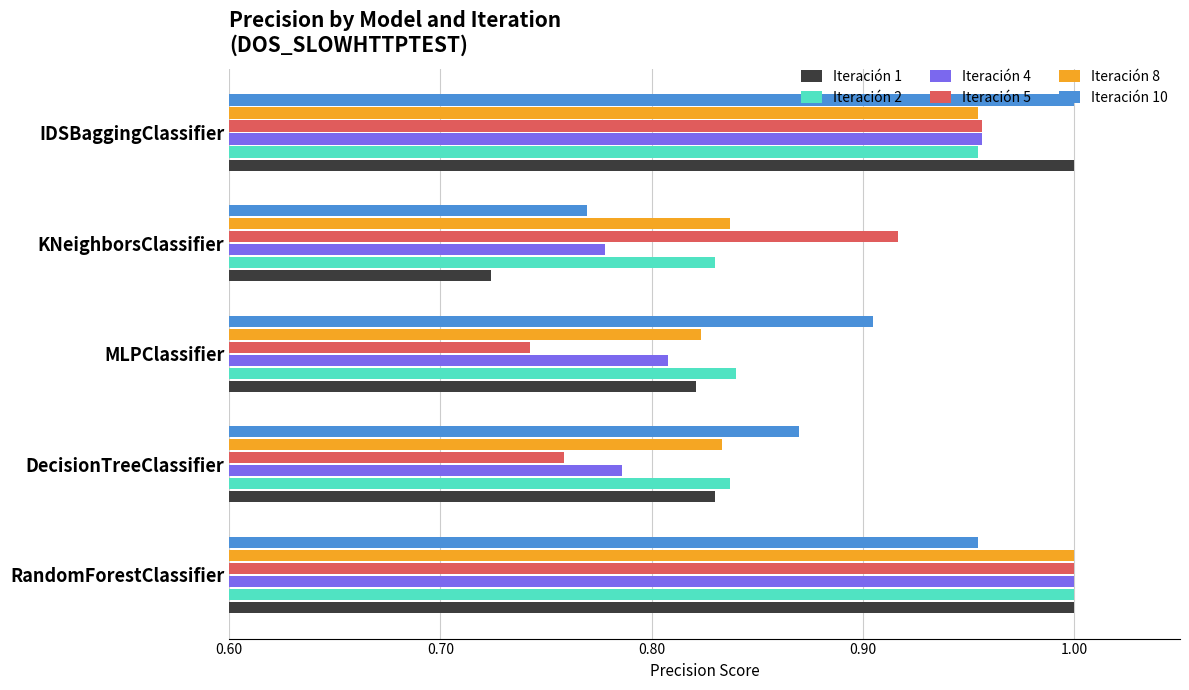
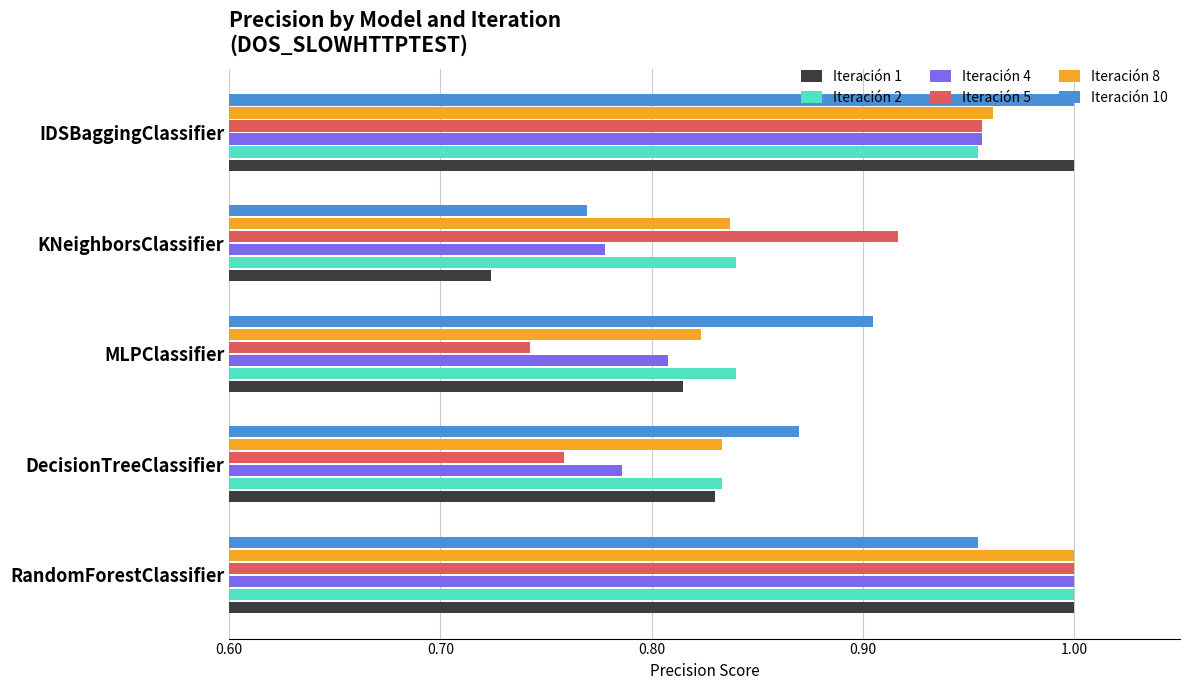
Iteración 8, IDSBaggingClassifier: 0.955 -> 0.962
Iteración 2, KNeighborsClassifier: 0.83 -> 0.84
Iteración 1, MLPClassifier: 0.821 -> 0.815
Iteración 2, DecisionTreeClassifier: 0.837 -> 0.833
